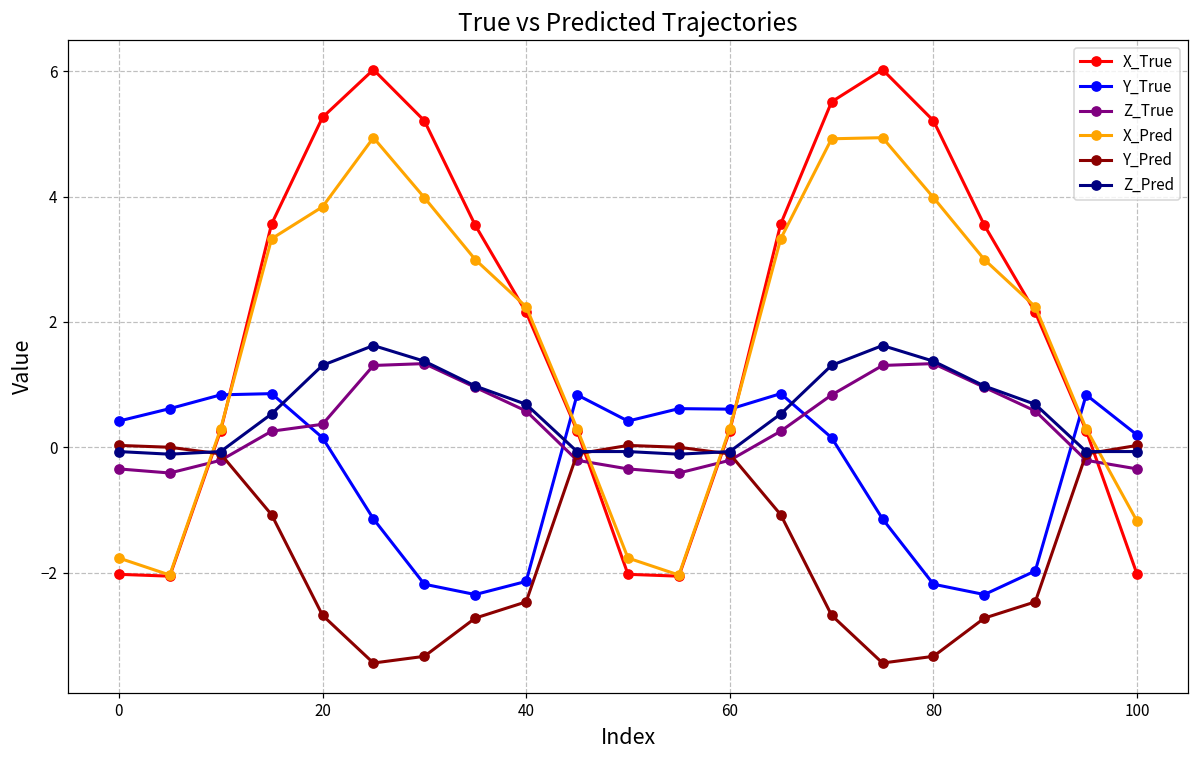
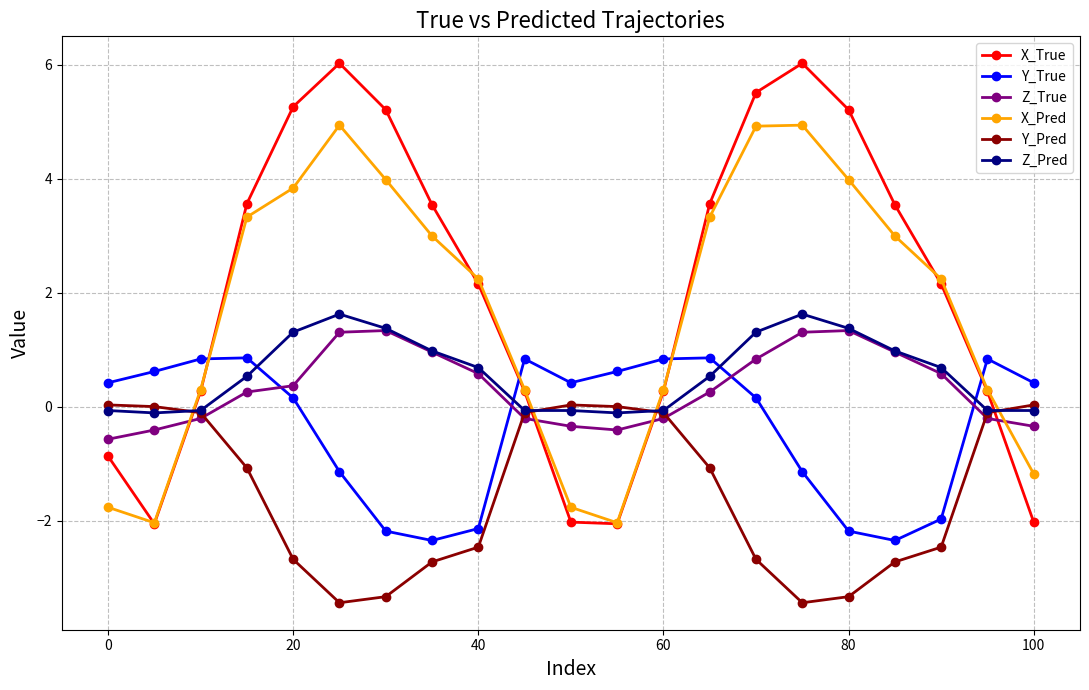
X_True, 0: -2.0 -> -0.9
Z_True, 0: -0.3 -> -0.6
Y_True, 60: 0.6 -> 0.8
Y_True, 100: 0.2 -> 0.4
